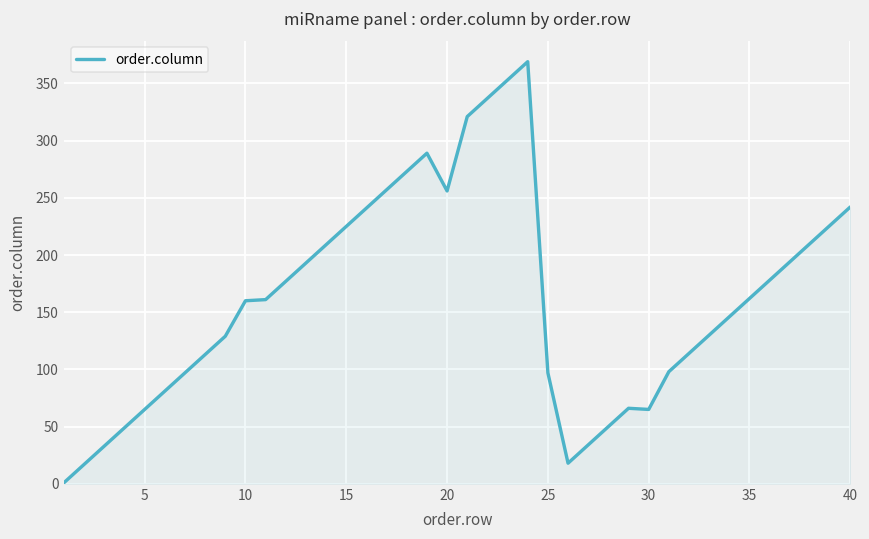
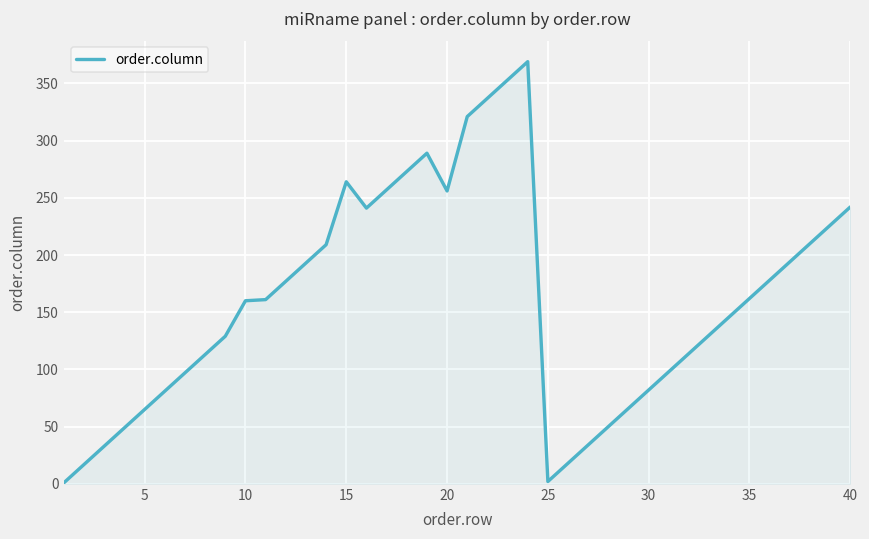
15: 225 -> 264
25: 97 -> 2
30: 65 -> 82
